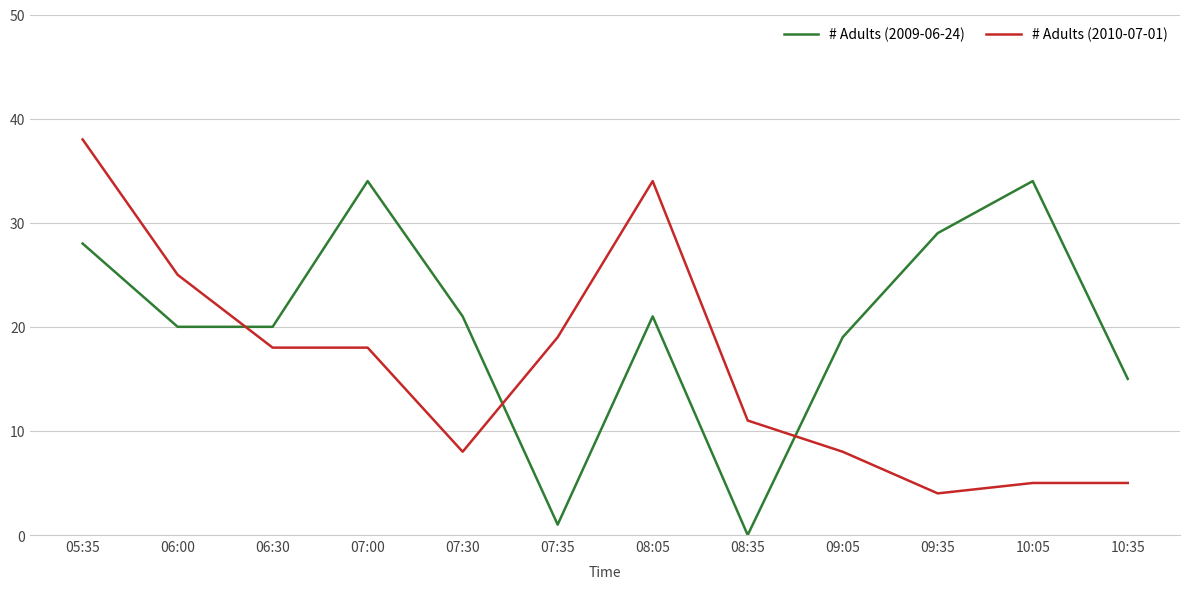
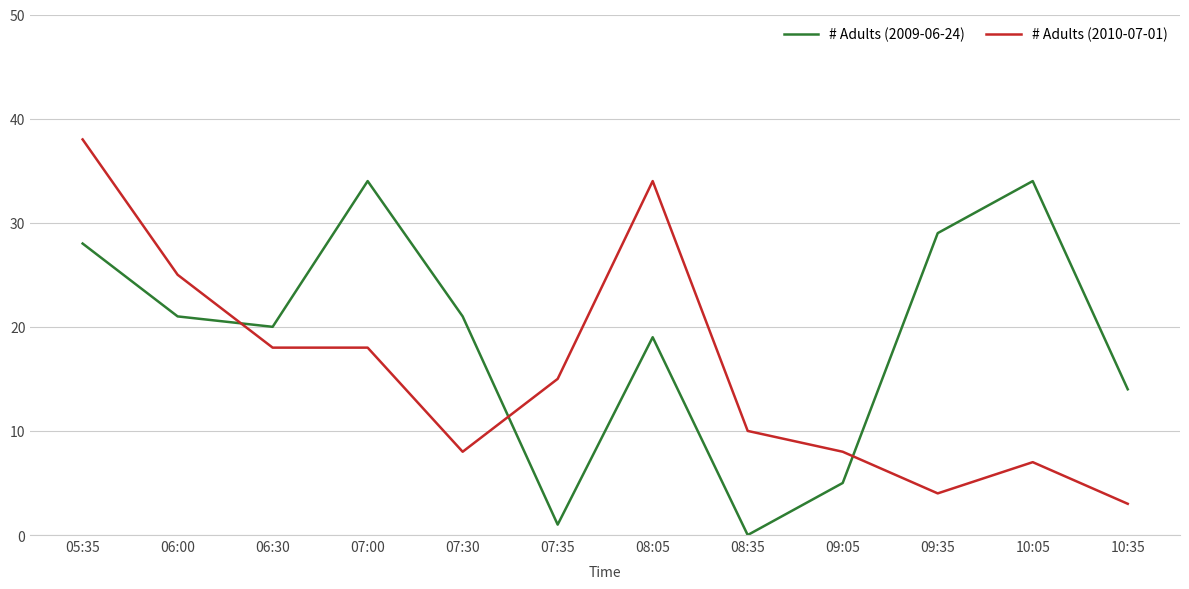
# Adults (2009-06-24), 06:00: 20 -> 21
# Adults (2010-07-01), 07:35: 19 -> 15
# Adults (2009-06-24), 08:05: 21 -> 19
# Adults (2010-07-01), 08:35: 11 -> 10
# Adults (2009-06-24), 09:05: 19 -> 5
# Adults (2010-07-01), 10:05: 5 -> 7
# Adults (2009-06-24), 10:35: 15 -> 14
# Adults (2010-07-01), 10:35: 5 -> 3
